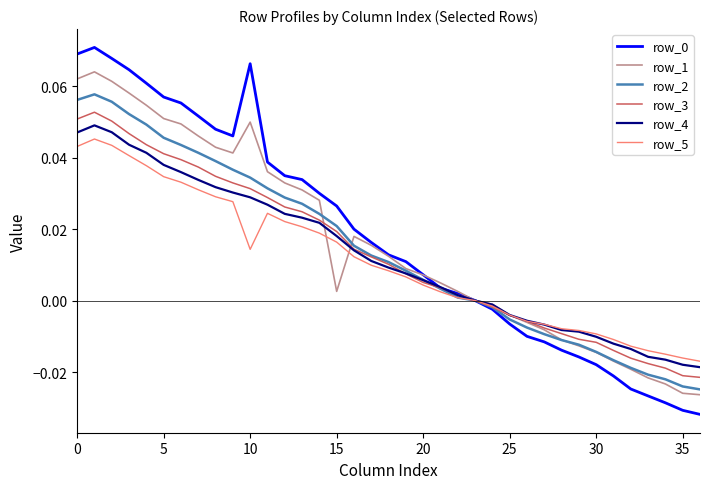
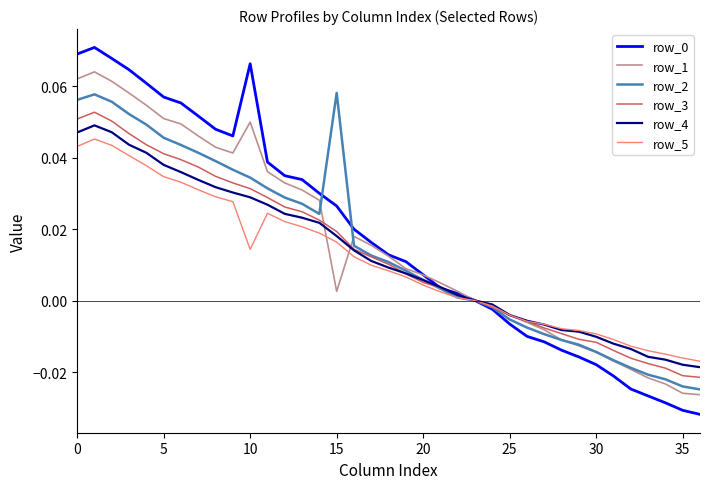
row_2, 15: 0.021 -> 0.058
